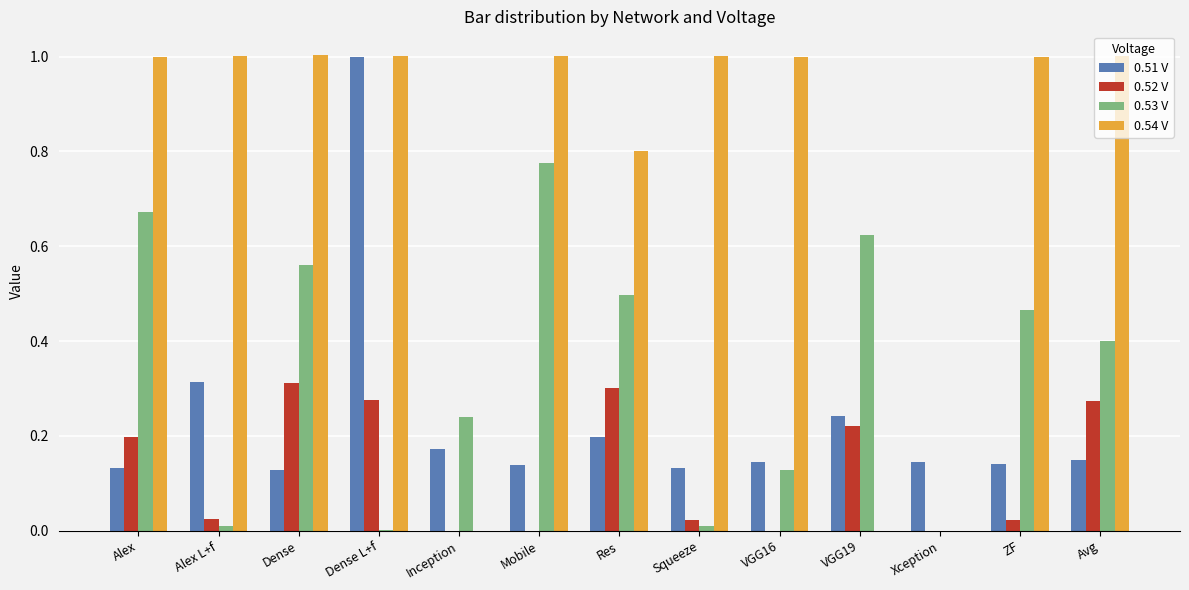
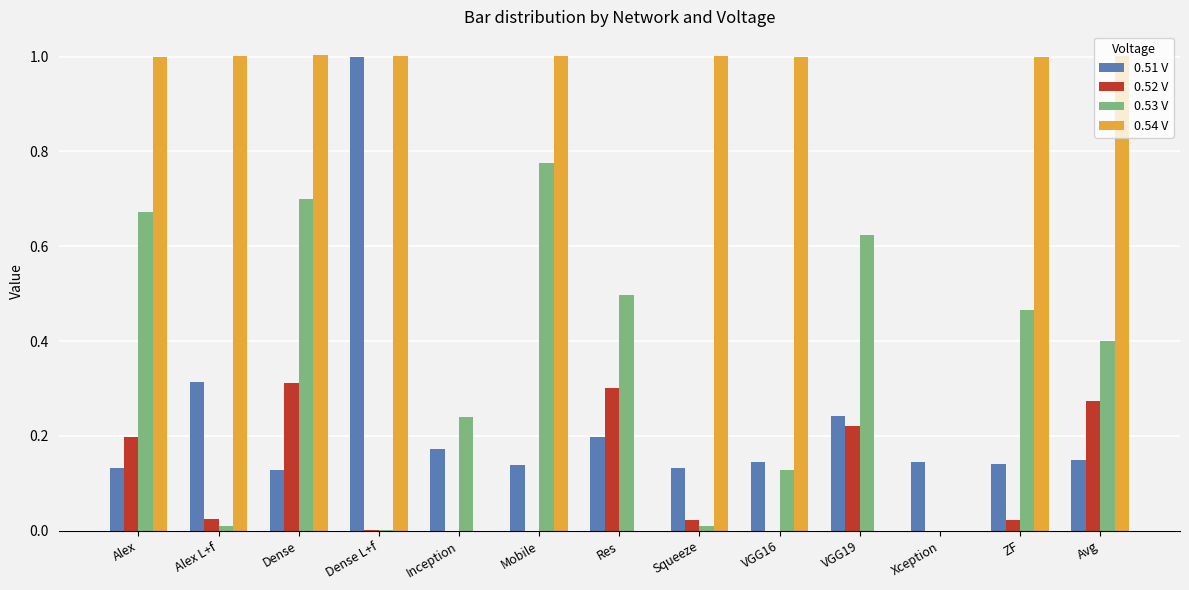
0.53 V, Dense: 0.56 -> 0.70
0.52 V, Dense L+f: 0.28 -> 0.00
0.54 V, Res: 0.8 -> 0.0
